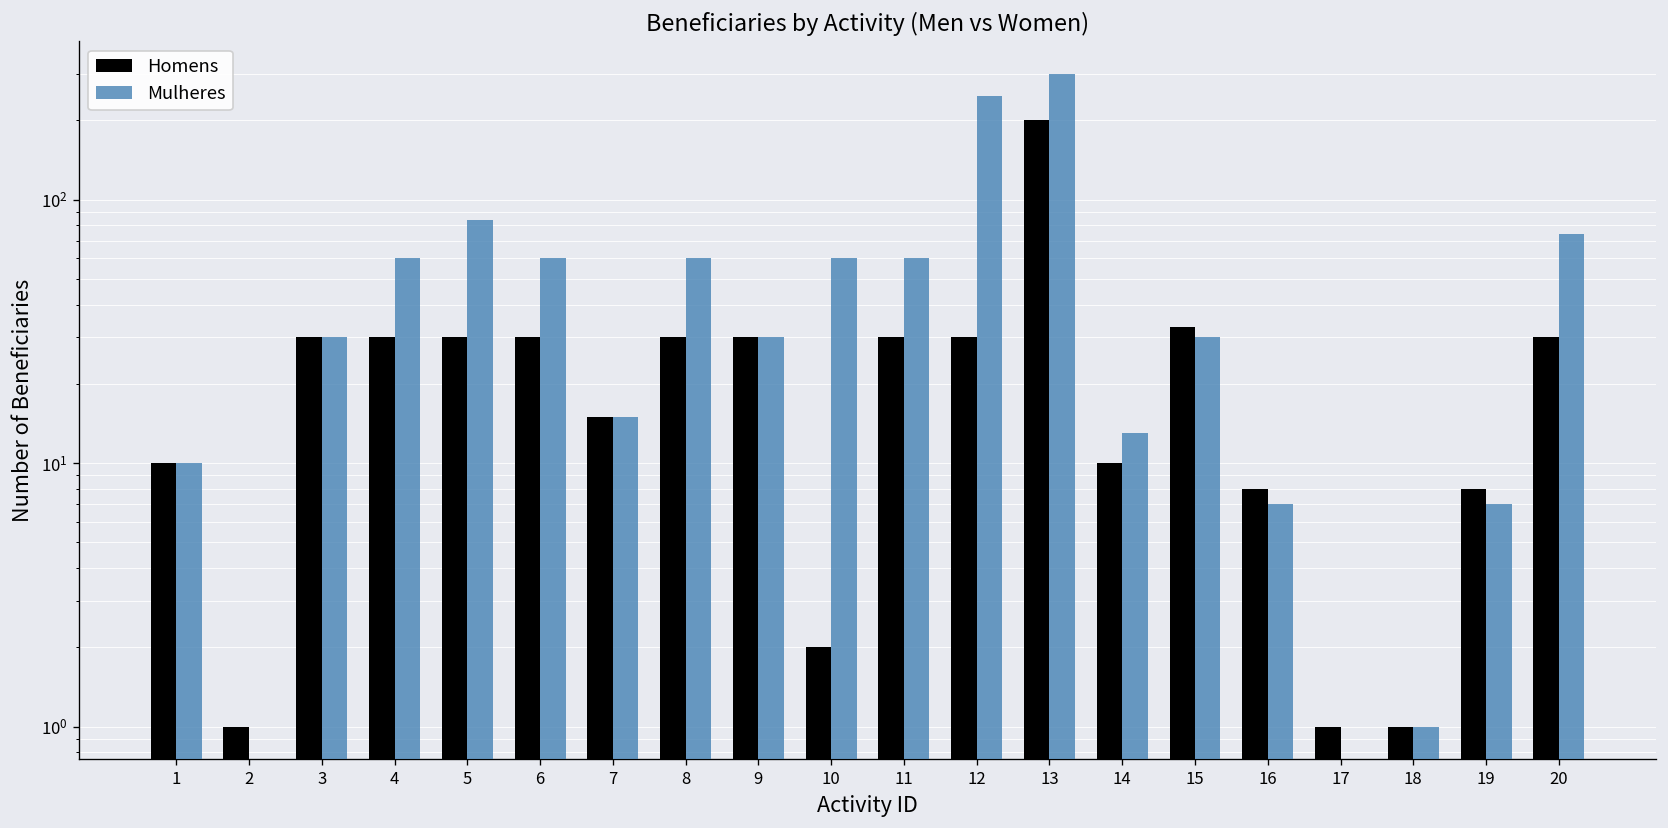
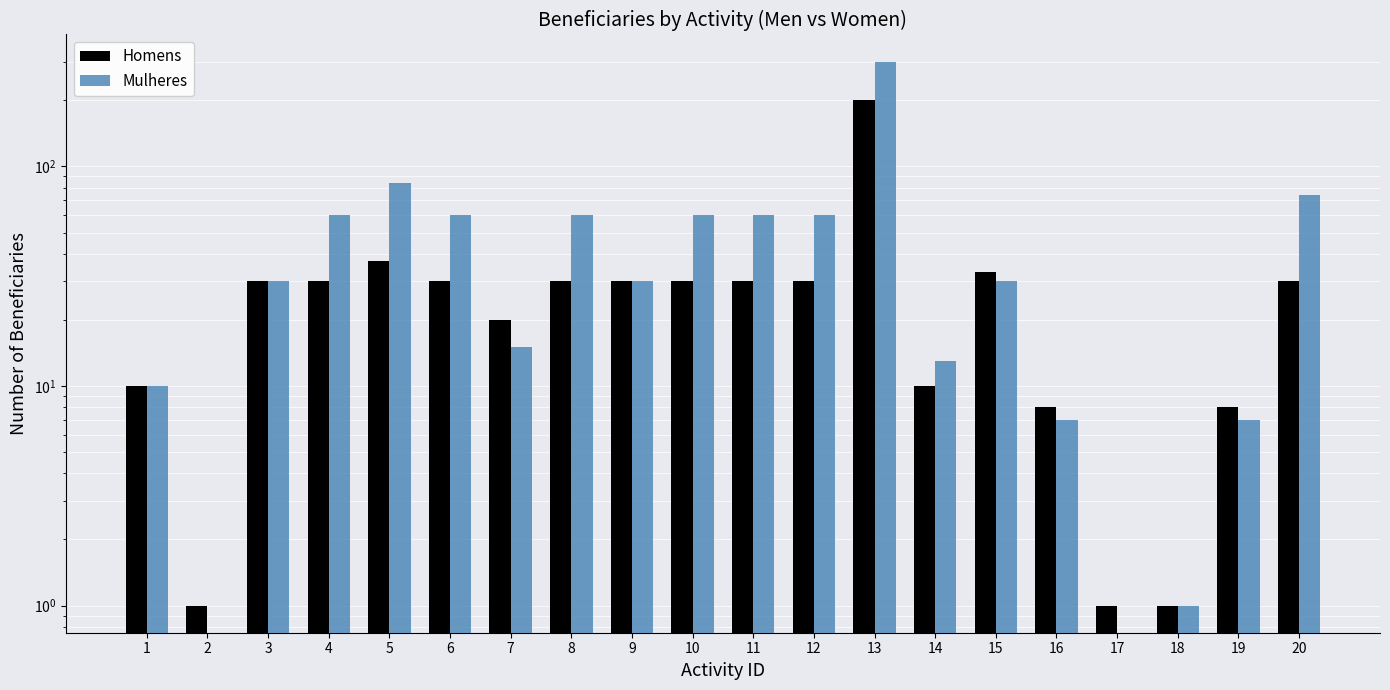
Homens, 5: 30 -> 37
Homens, 7: 15 -> 20
Homens, 10: 2 -> 30
Mulheres, 12: 250 -> 60
